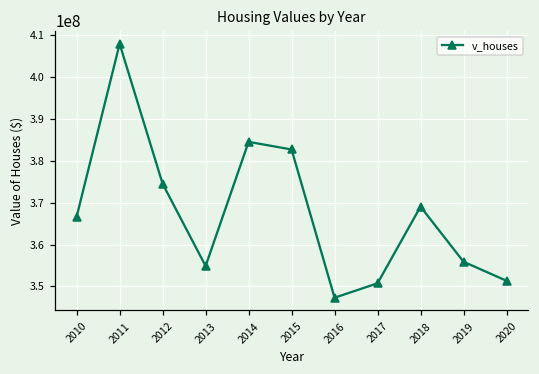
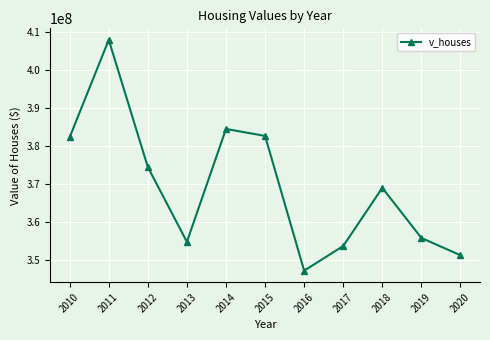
2010: 367000000 -> 382000000
2017: 351000000 -> 354000000
